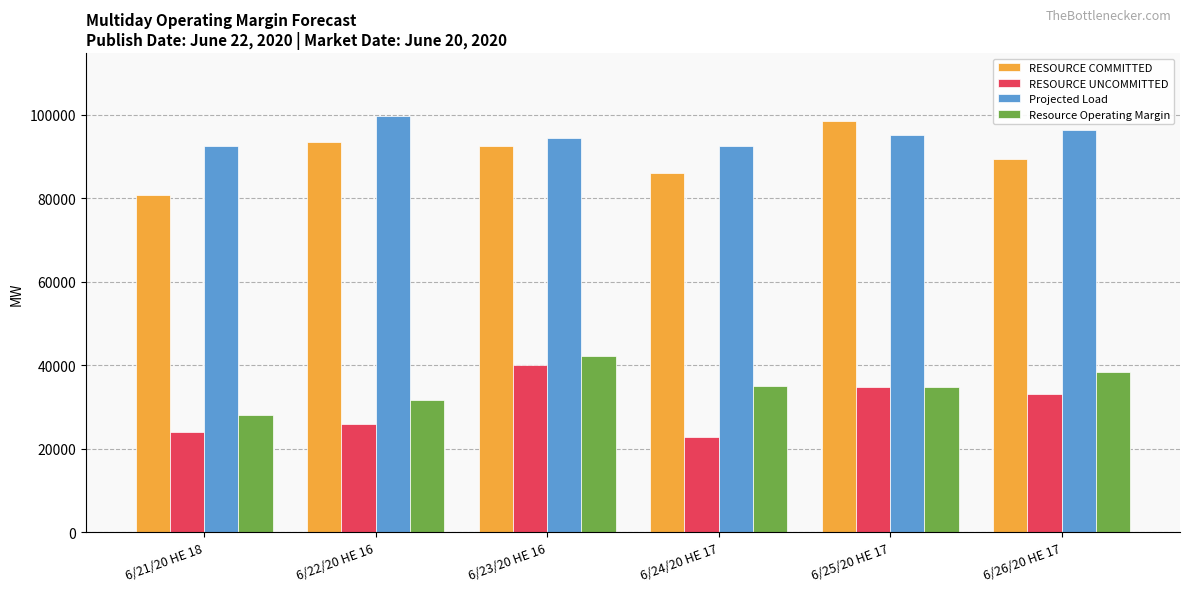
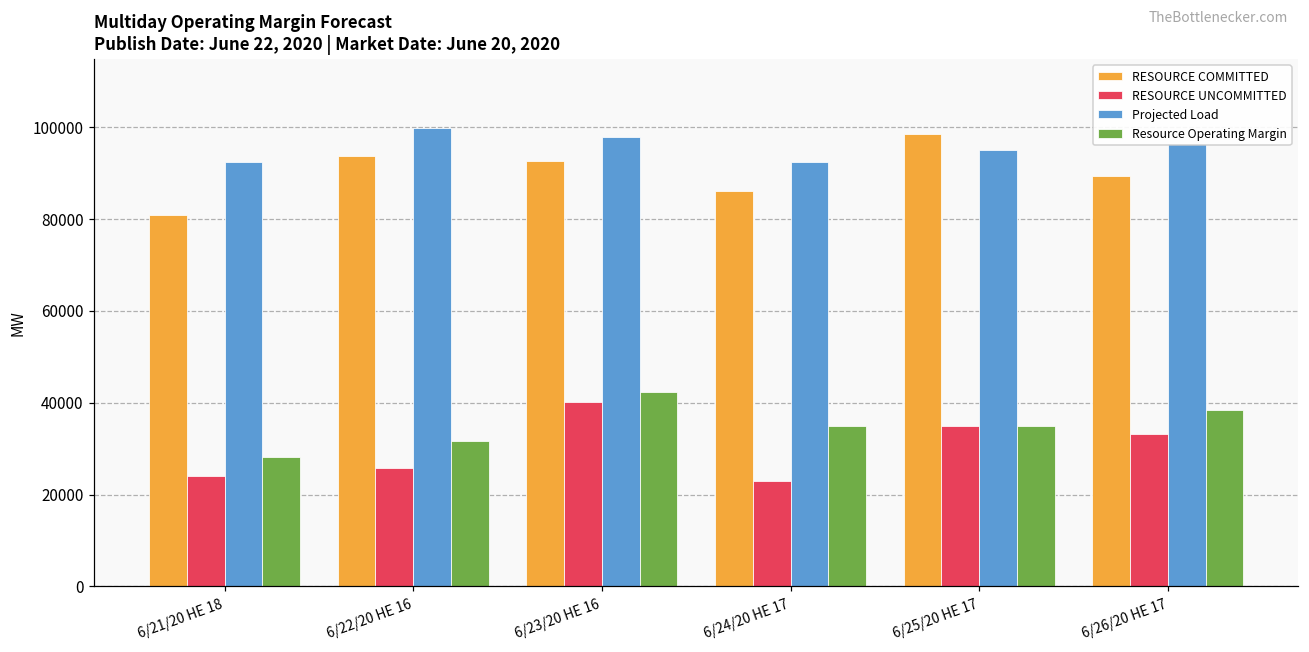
Projected Load, 6/23/20 HE 16: 94000 -> 98000
